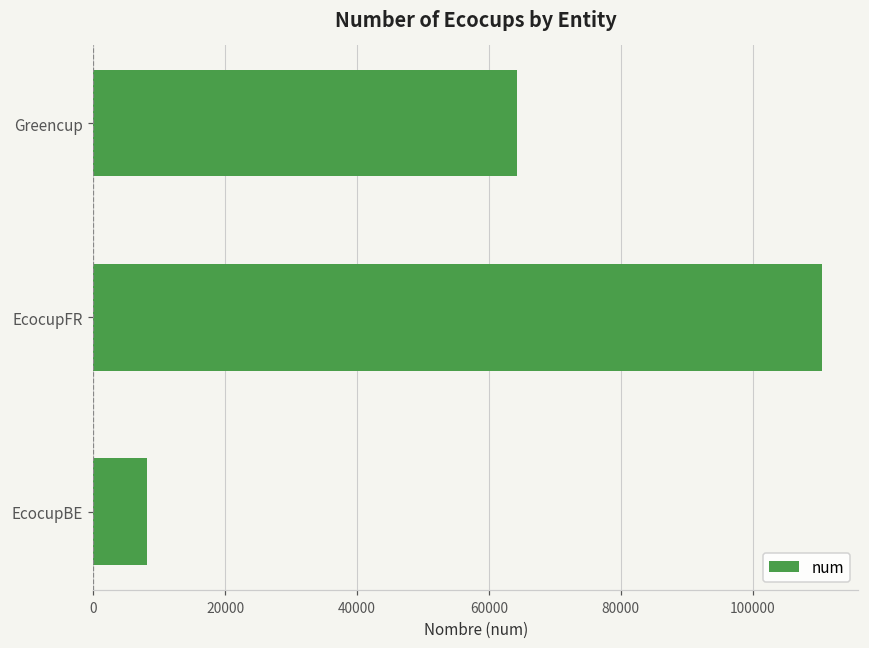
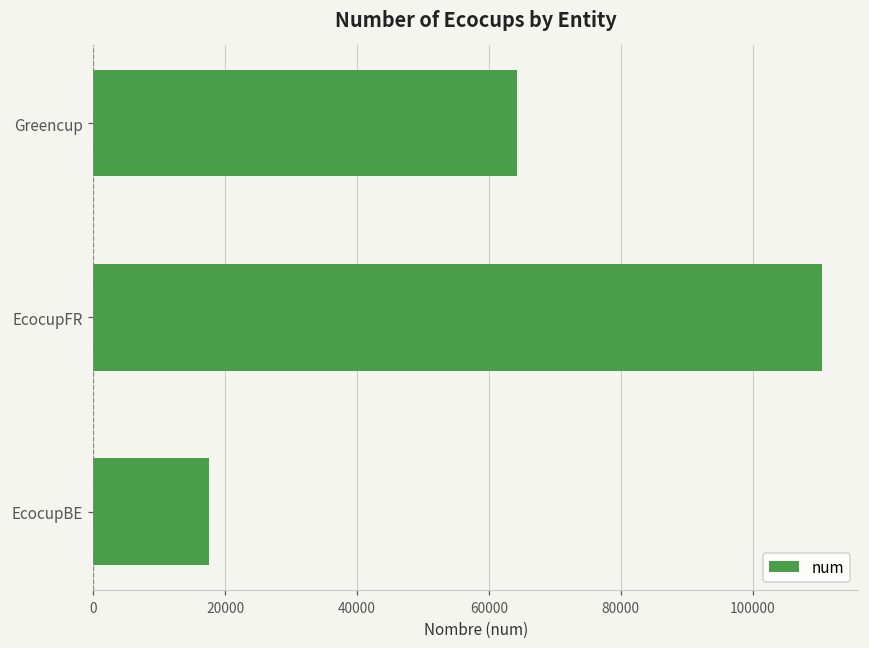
EcocupBE: 8000 -> 18000
